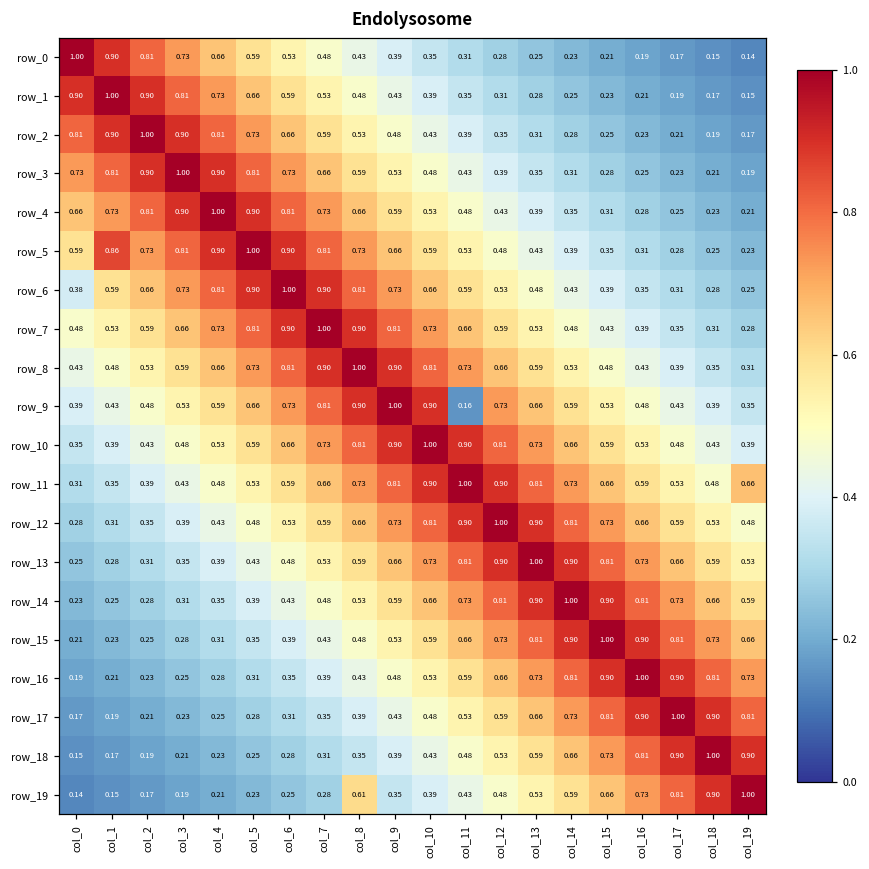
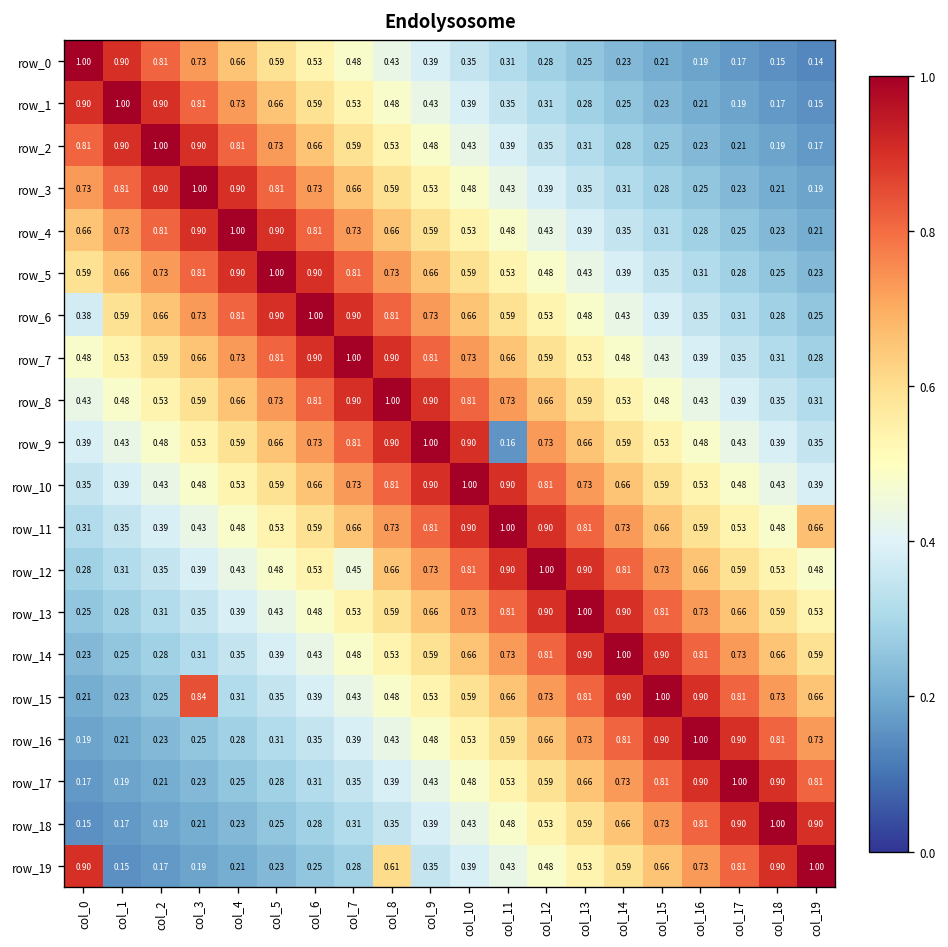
row_5, col_1: 0.86 -> 0.66
row_12, col_7: 0.59 -> 0.45
row_15, col_3: 0.28 -> 0.84
row_19, col_0: 0.14 -> 0.90
